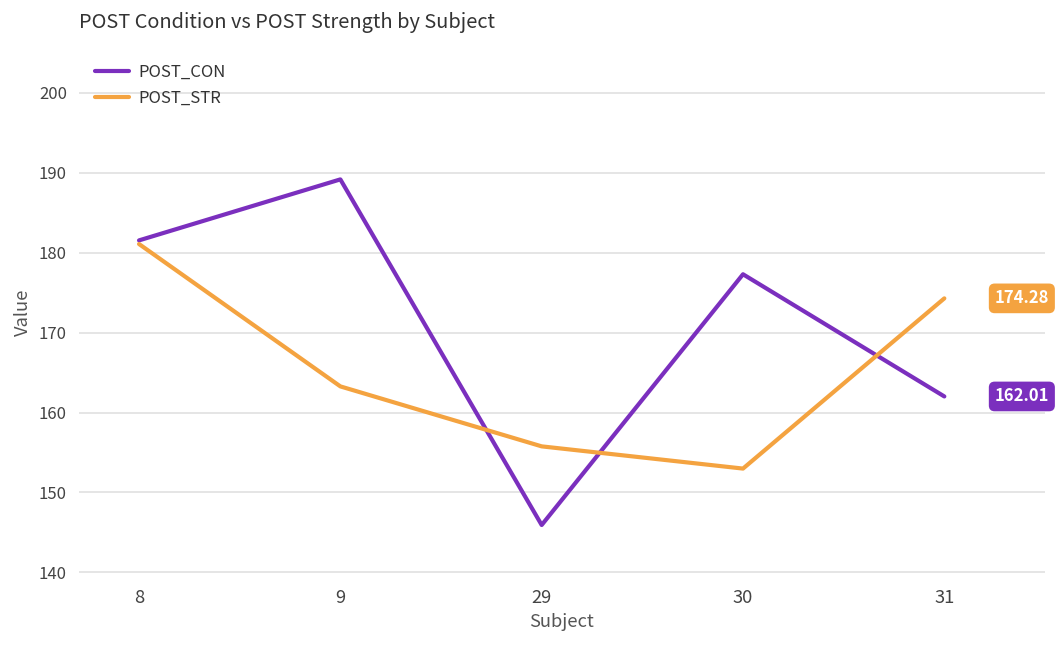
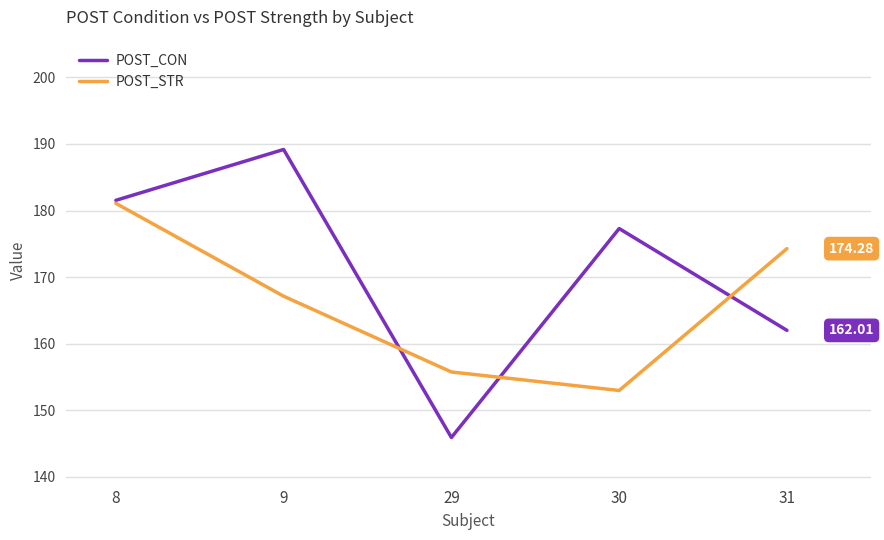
POST_STR, 9: 163 -> 167
